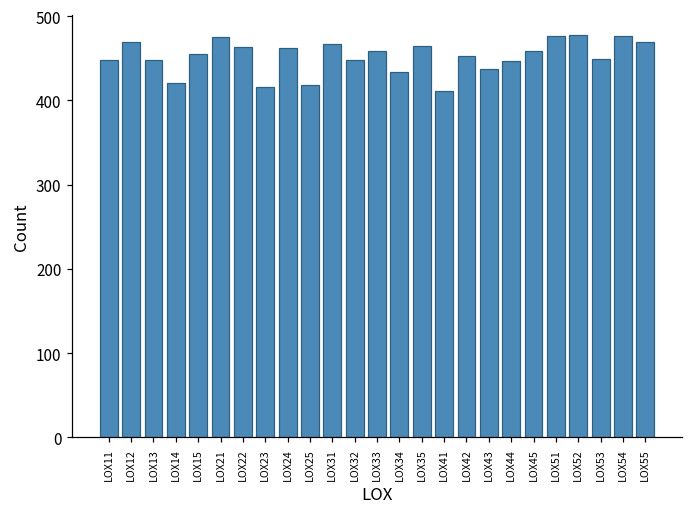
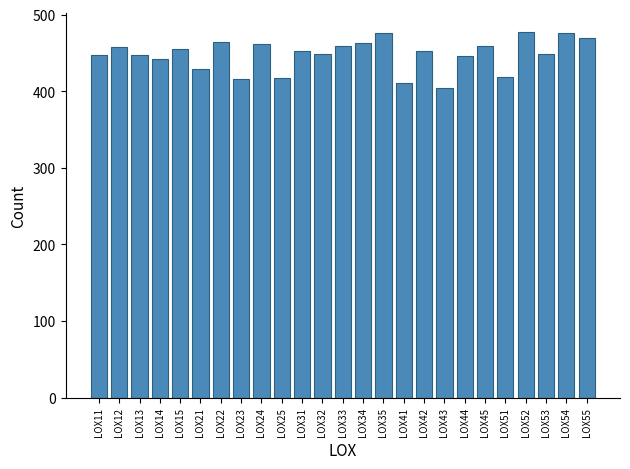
LOX12: 470 -> 460
LOX14: 420 -> 440
LOX21: 480 -> 430
LOX31: 470 -> 450
LOX34: 430 -> 460
LOX35: 460 -> 480
LOX43: 440 -> 400
LOX51: 480 -> 420
